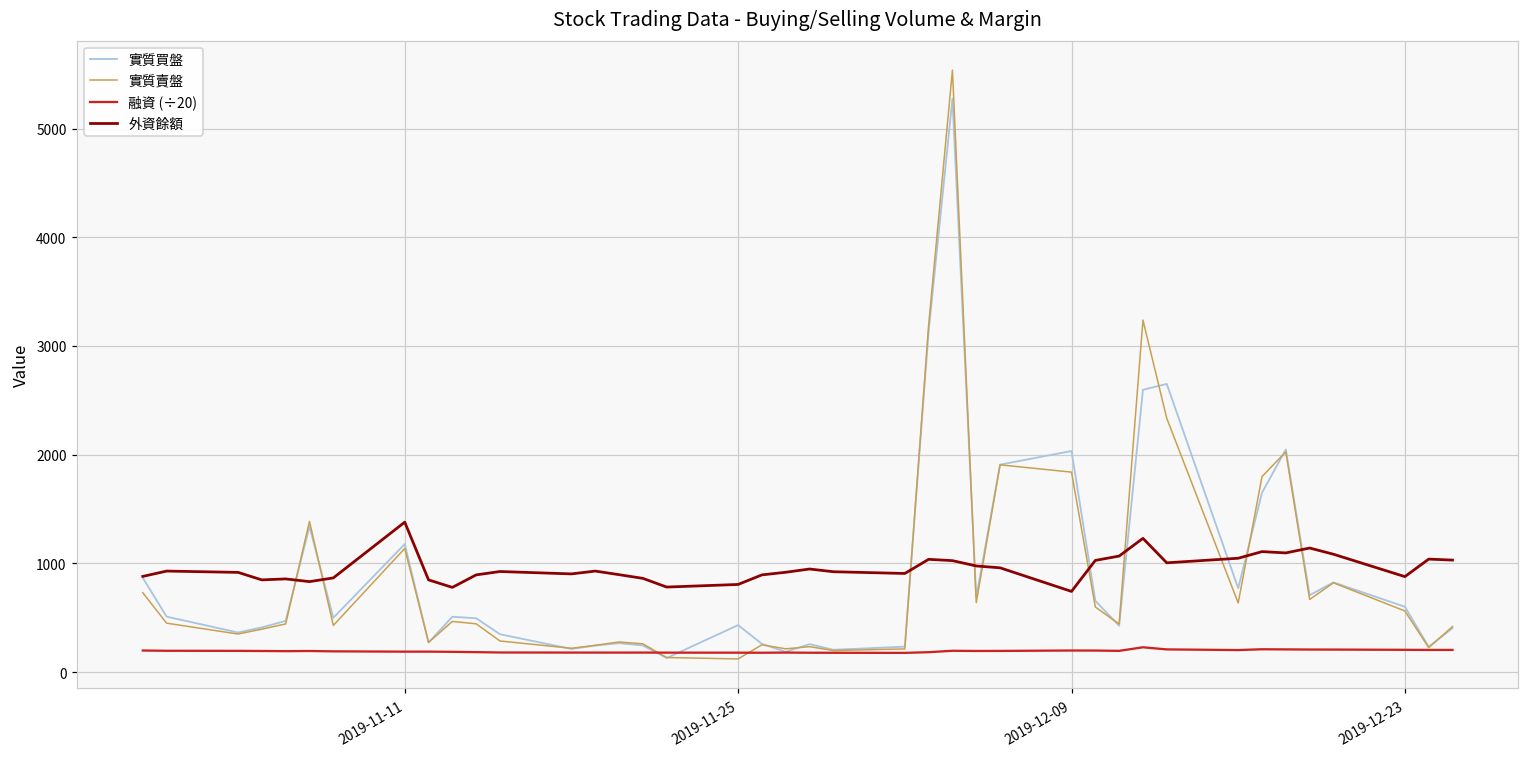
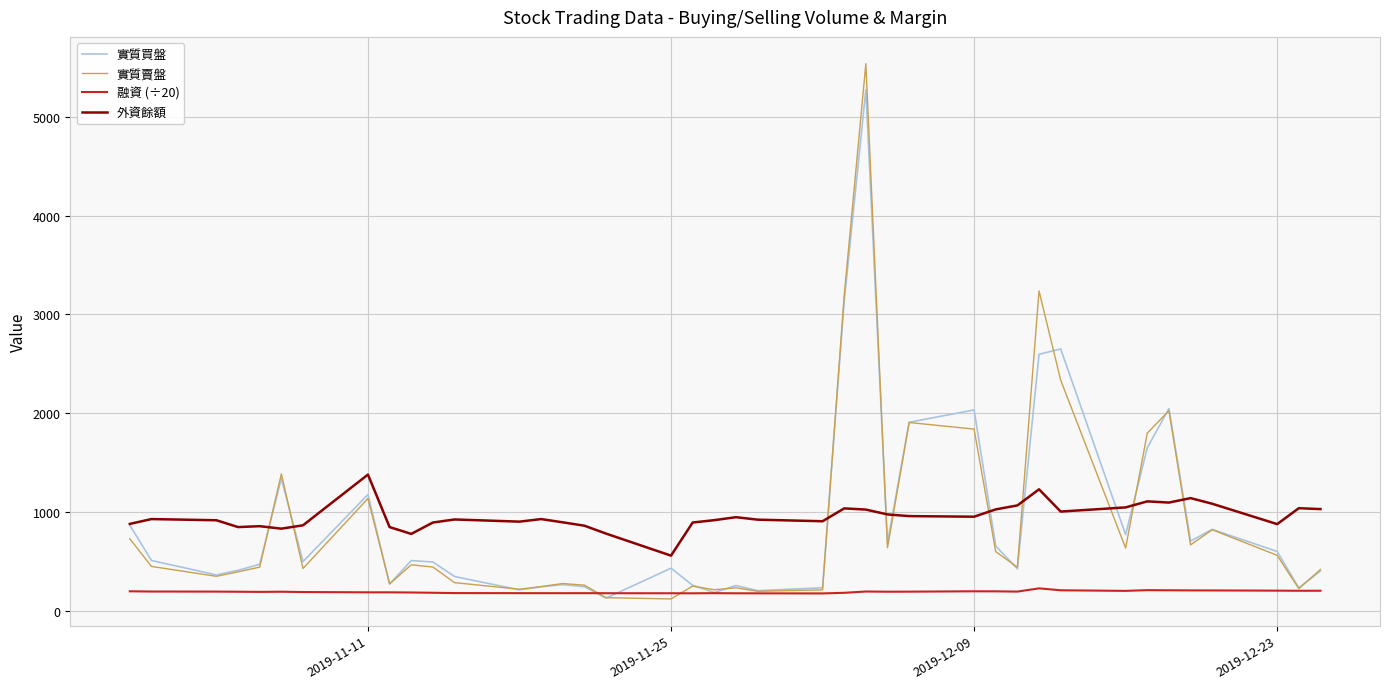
外資餘額, 2019-11-25: 800 -> 600
外資餘額, 2019-12-09: 700 -> 1000
